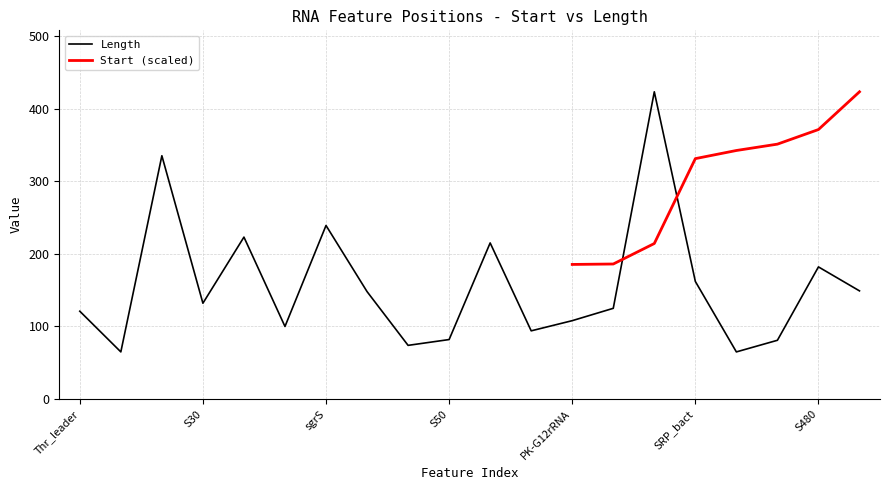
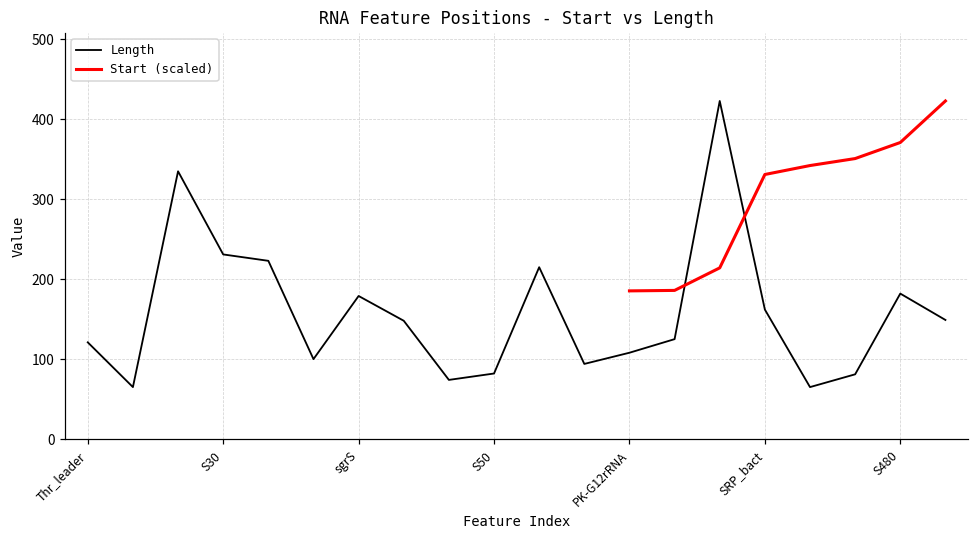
Length, S30: 130 -> 230
Length, sgrS: 240 -> 180
